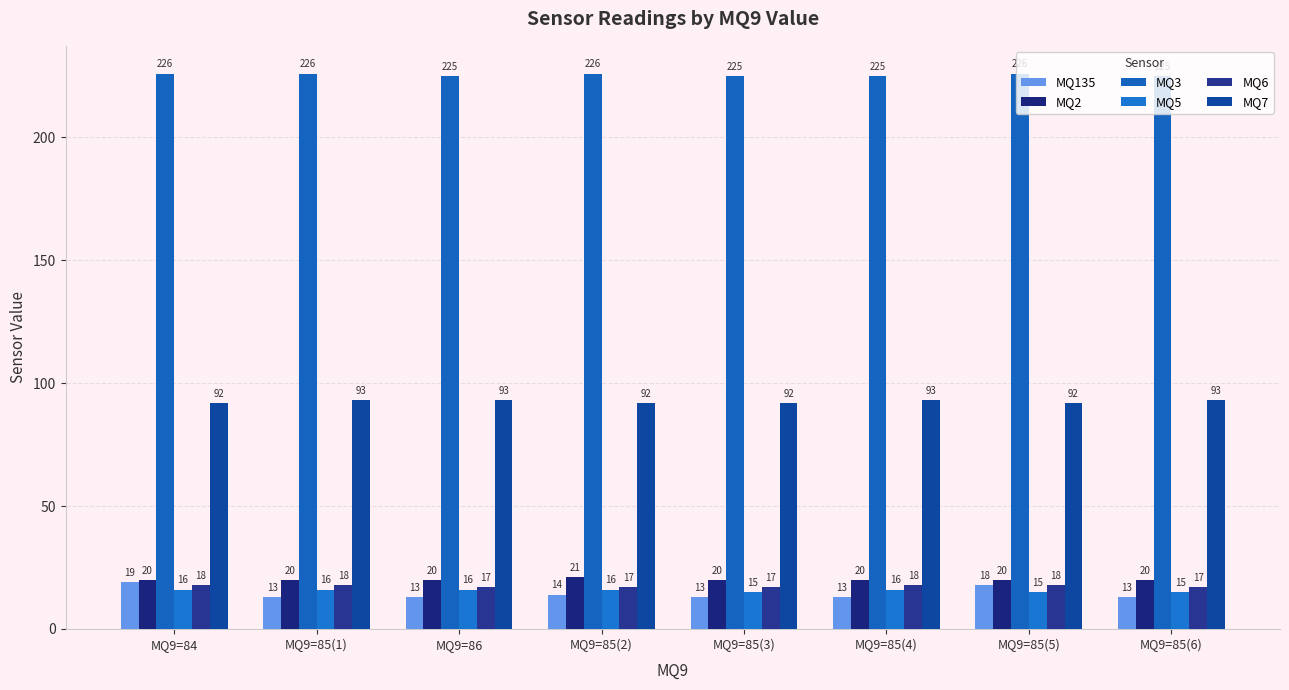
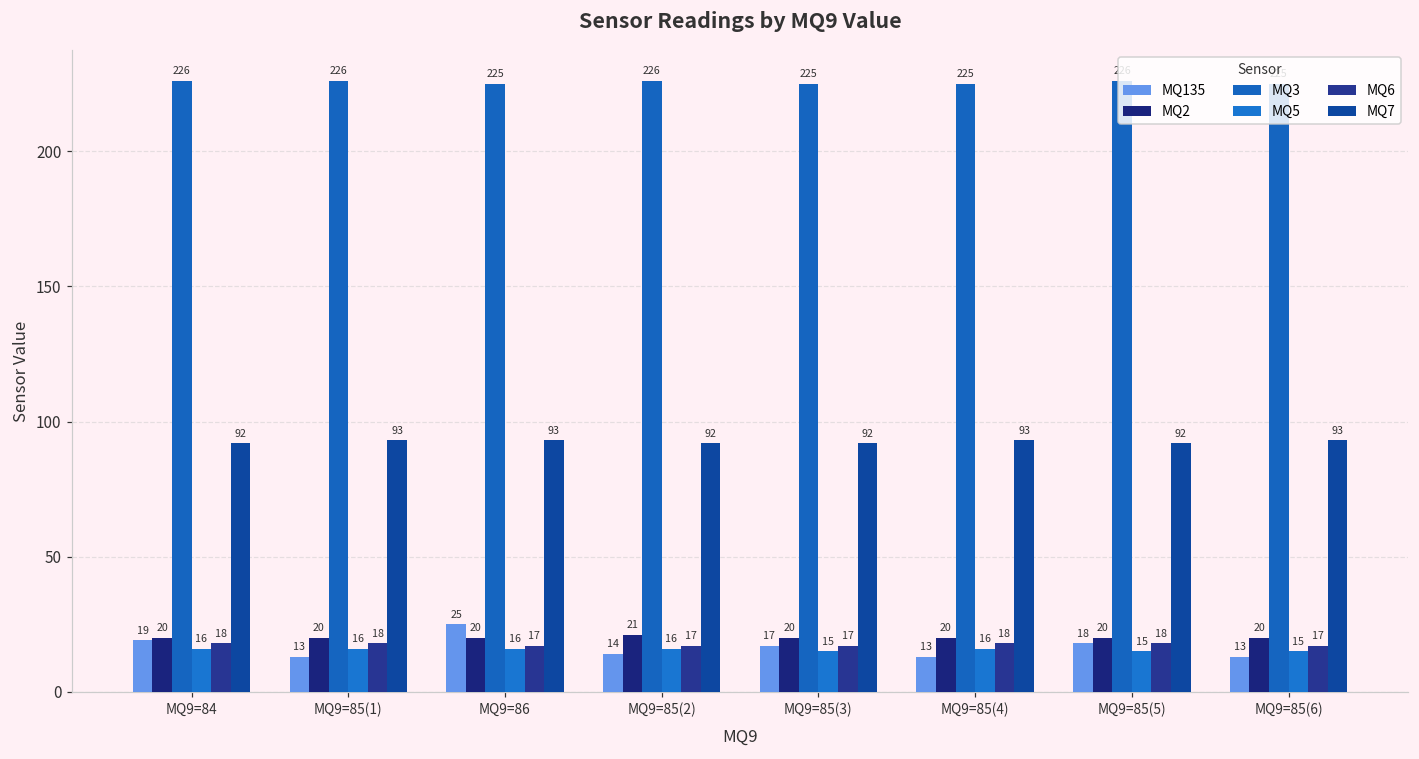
MQ135, MQ9=86: 13 -> 25
MQ135, MQ9=85(3): 13 -> 17
